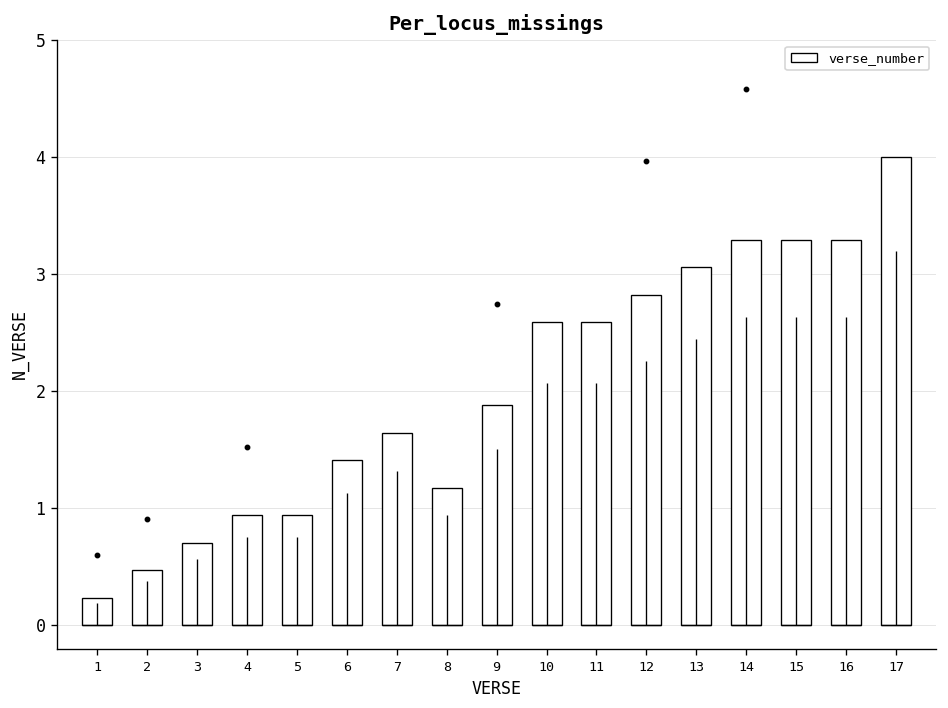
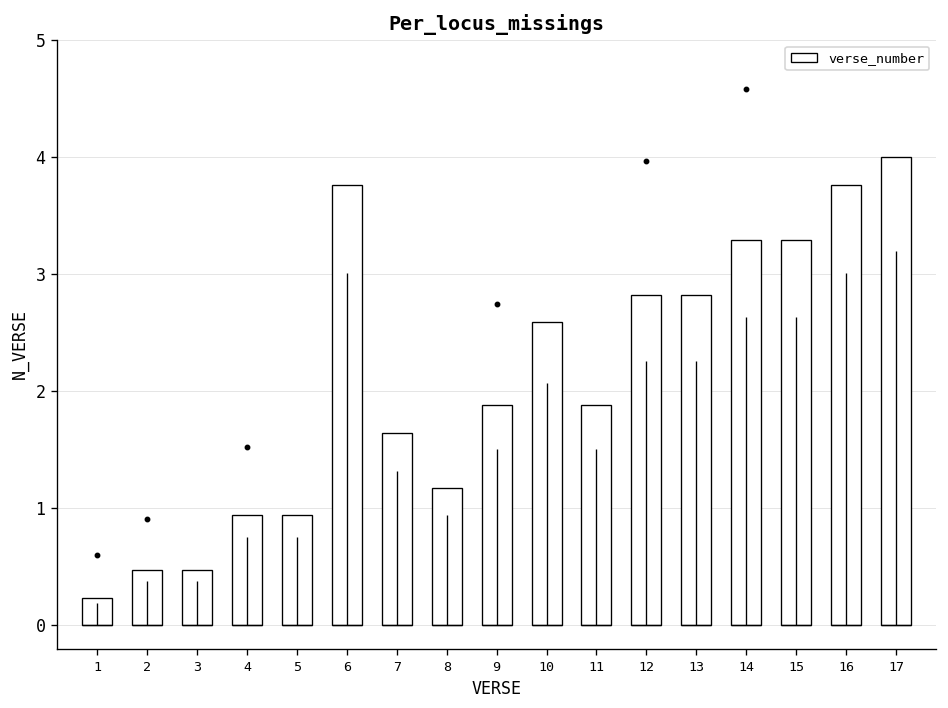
verse_number, 3: 0.7 -> 0.5
verse_number, 6: 1.4 -> 3.8
verse_number, 11: 2.6 -> 1.9
verse_number, 13: 3.1 -> 2.8
verse_number, 16: 3.3 -> 3.8
